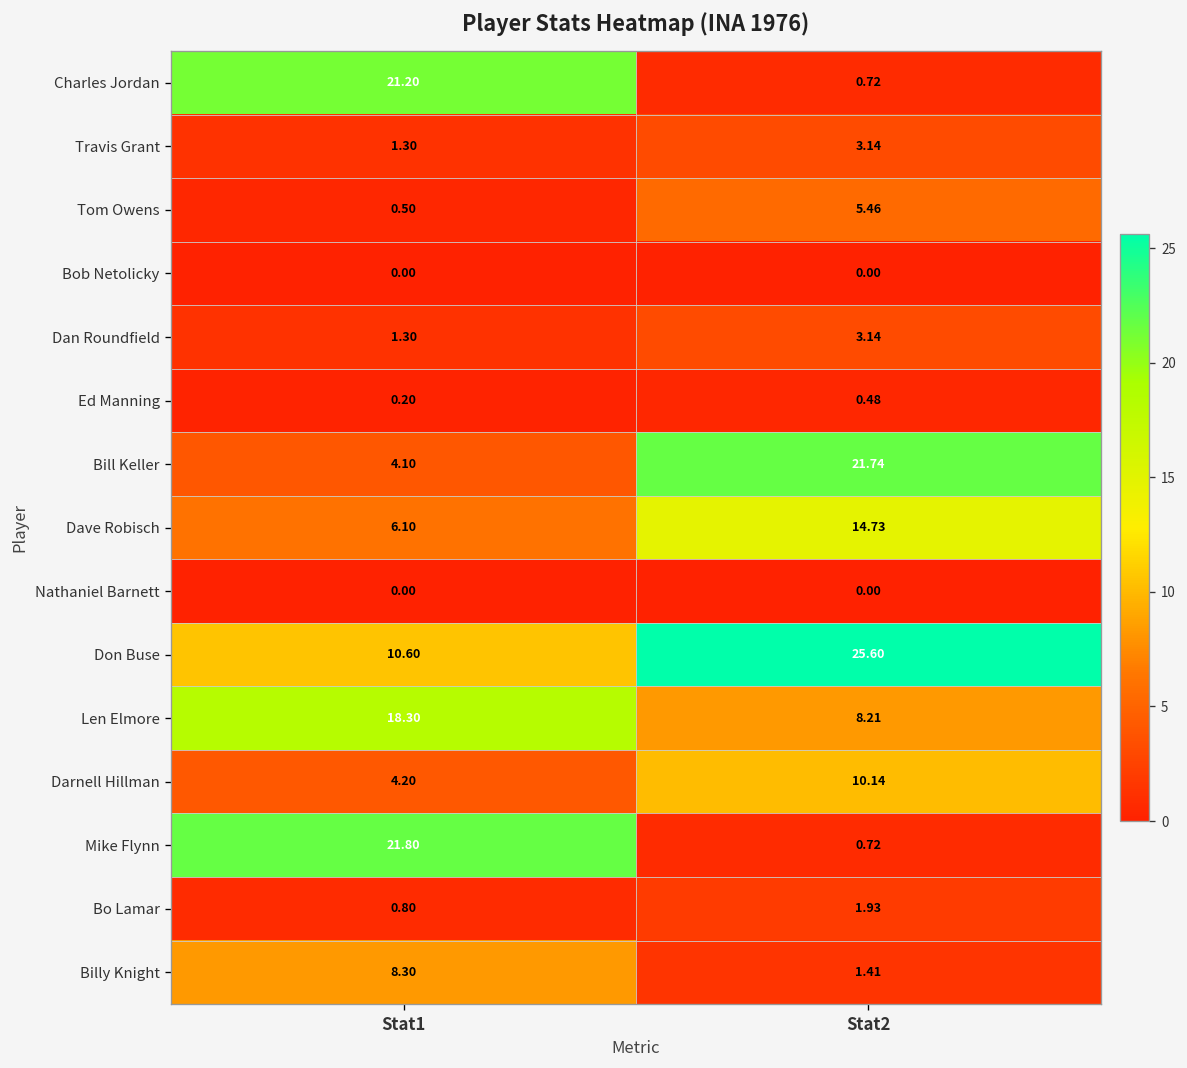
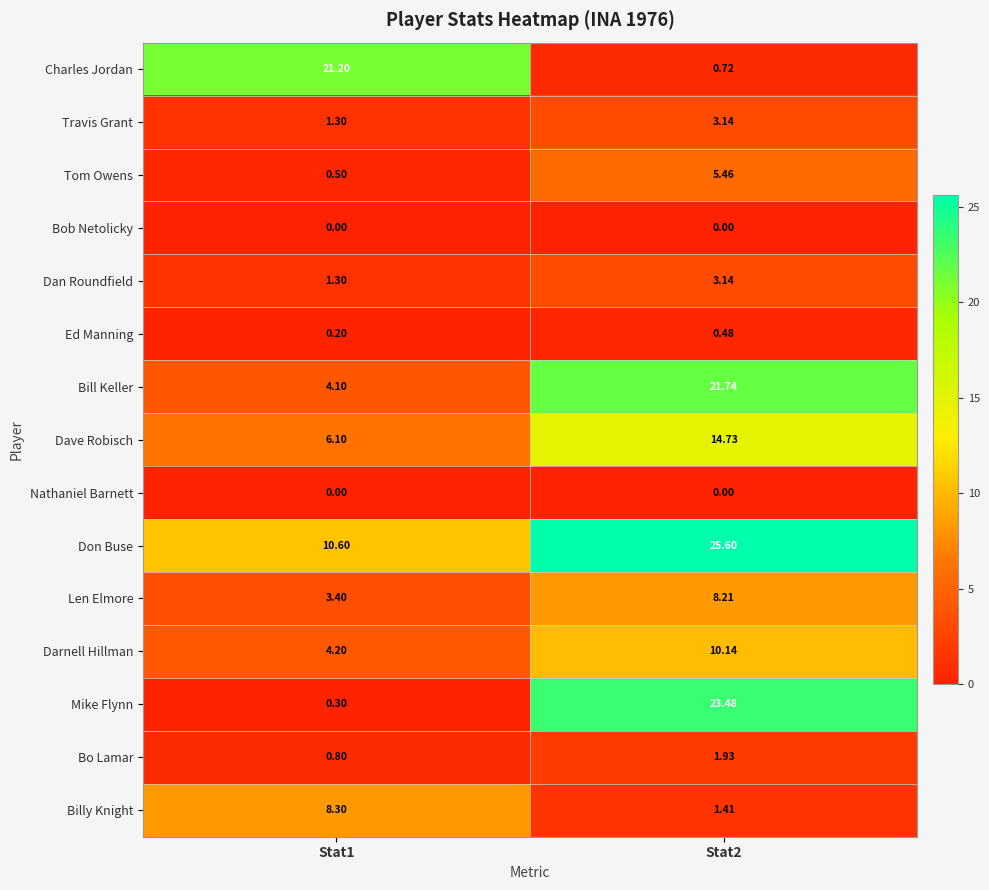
Len Elmore, Stat1: 18.30 -> 3.40
Mike Flynn, Stat1: 21.80 -> 0.30
Mike Flynn, Stat2: 0.72 -> 23.48
